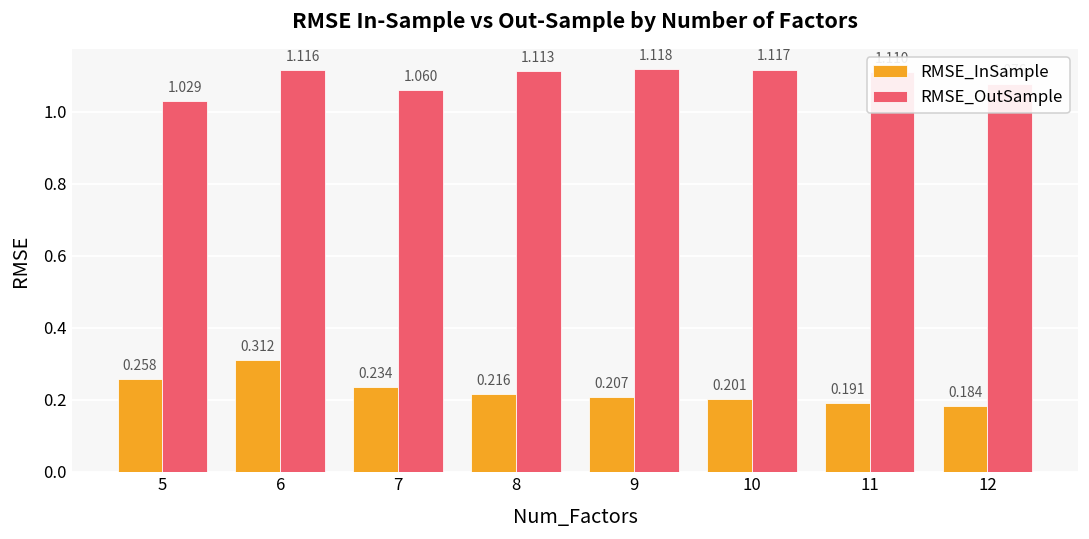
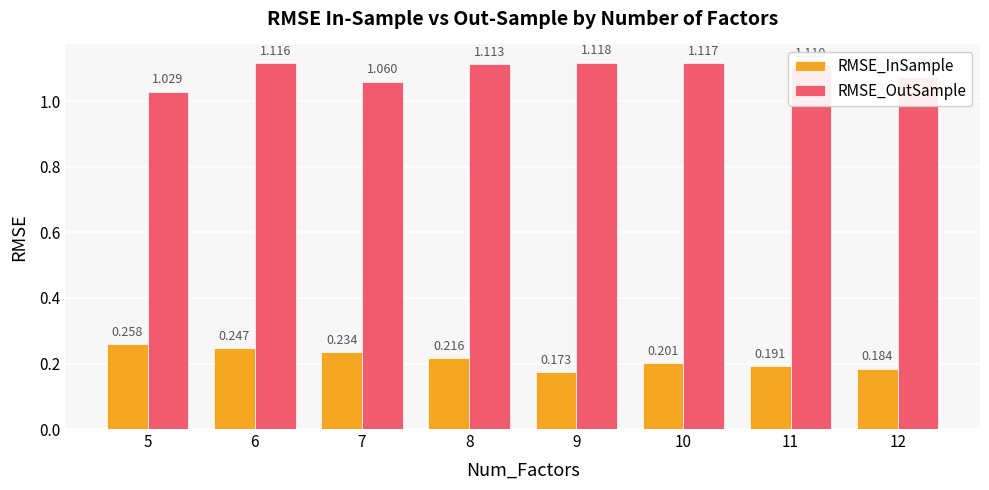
RMSE_InSample, 6: 0.312 -> 0.247
RMSE_InSample, 9: 0.207 -> 0.173
